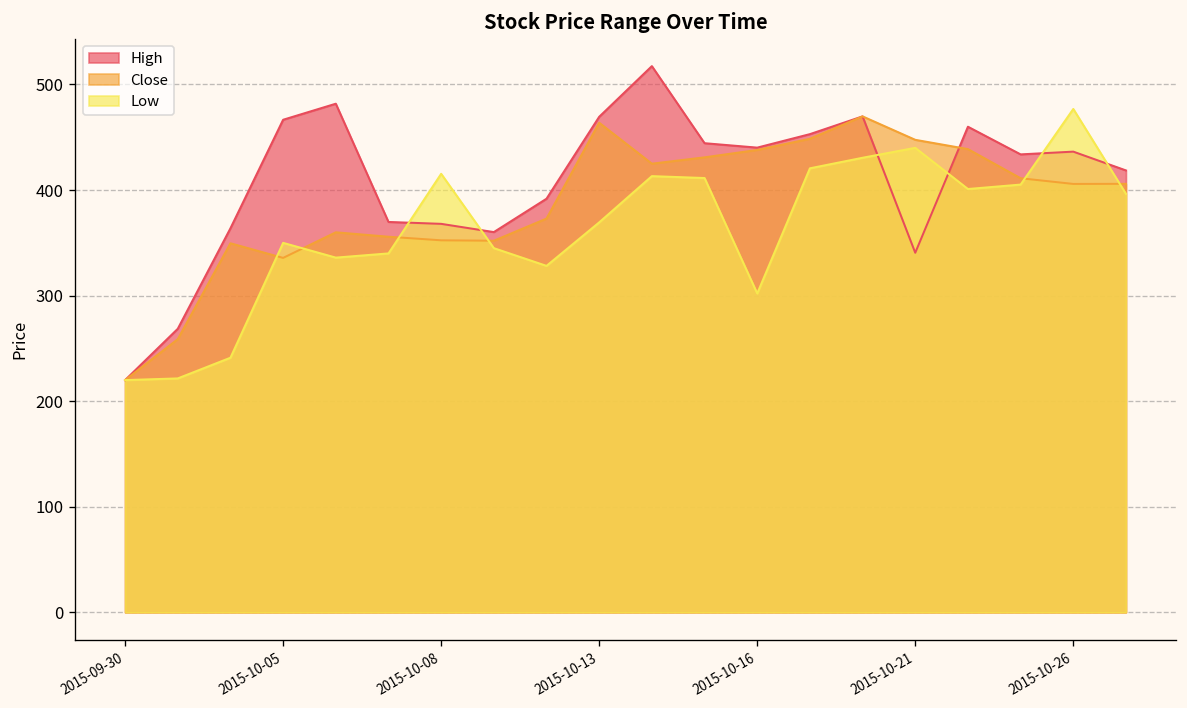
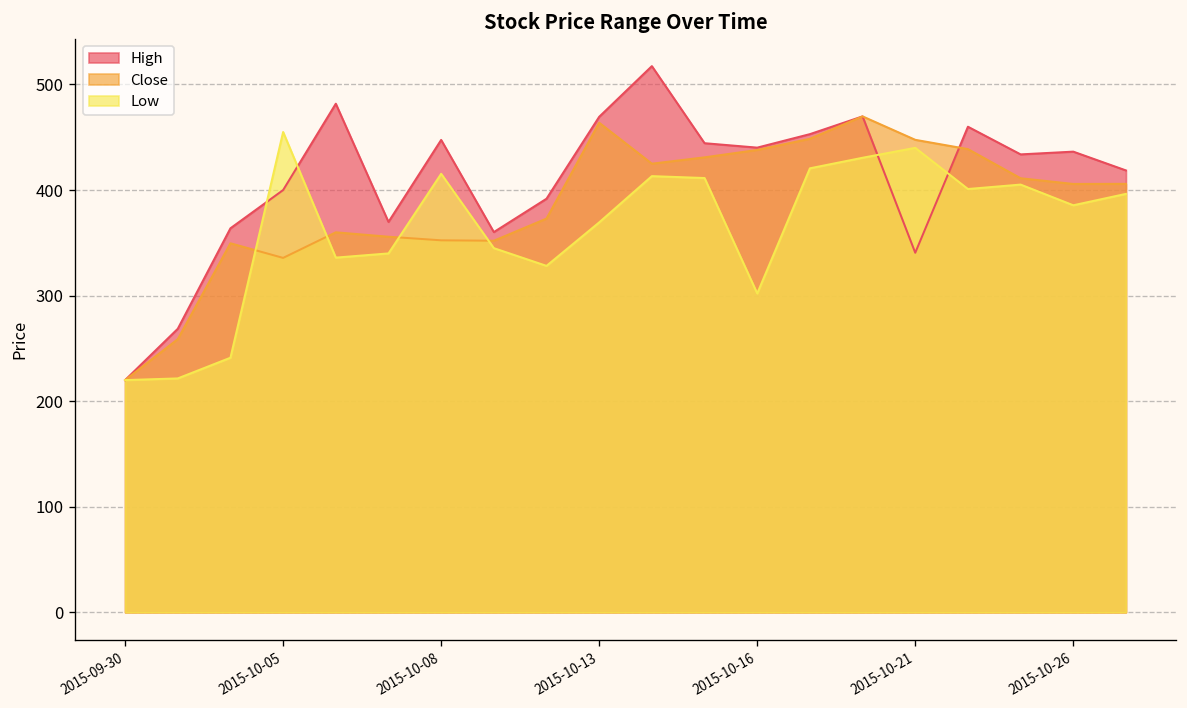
High, 2015-10-05: 470 -> 400
Low, 2015-10-05: 350 -> 460
High, 2015-10-08: 370 -> 450
Low, 2015-10-26: 480 -> 390
